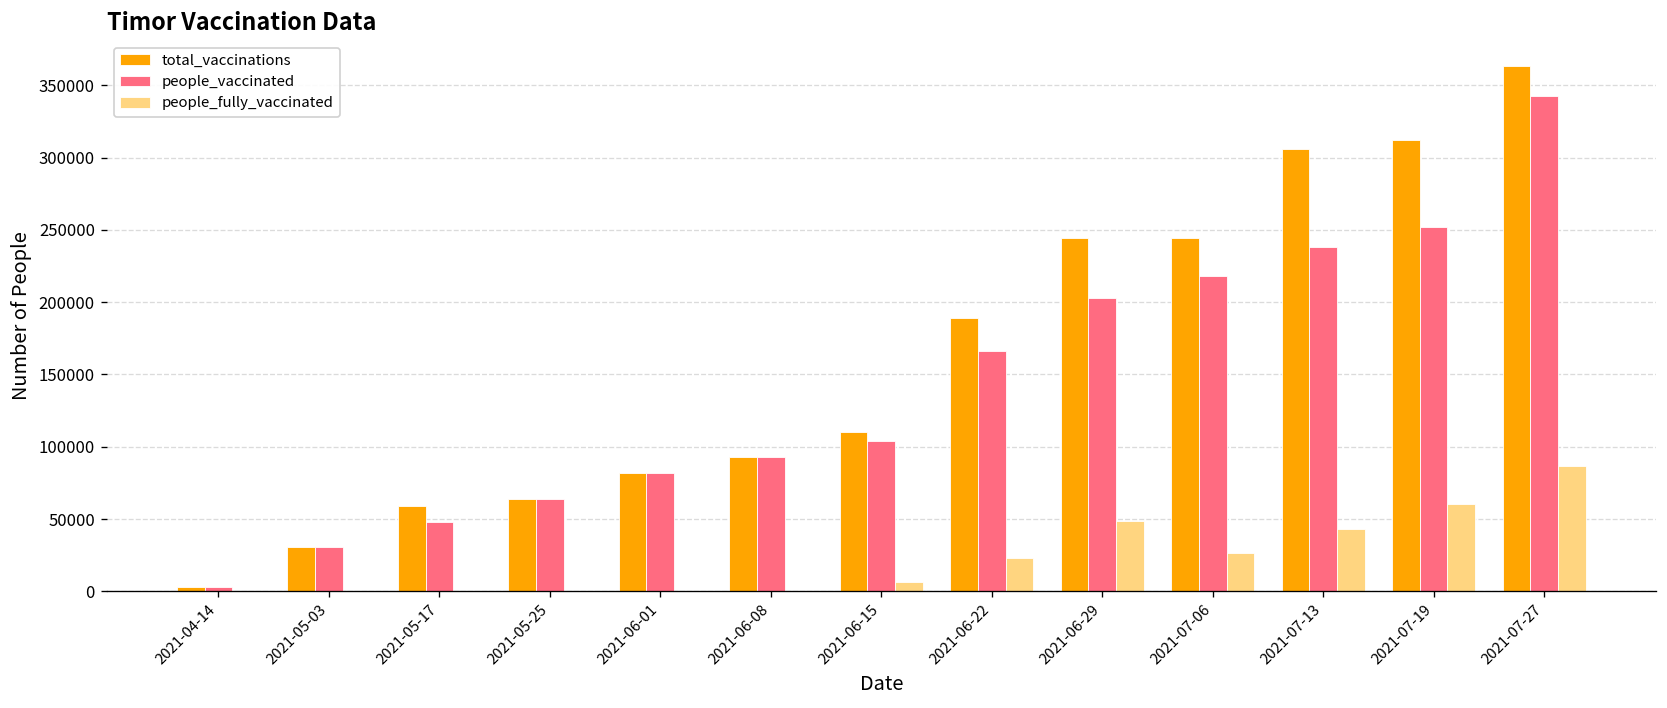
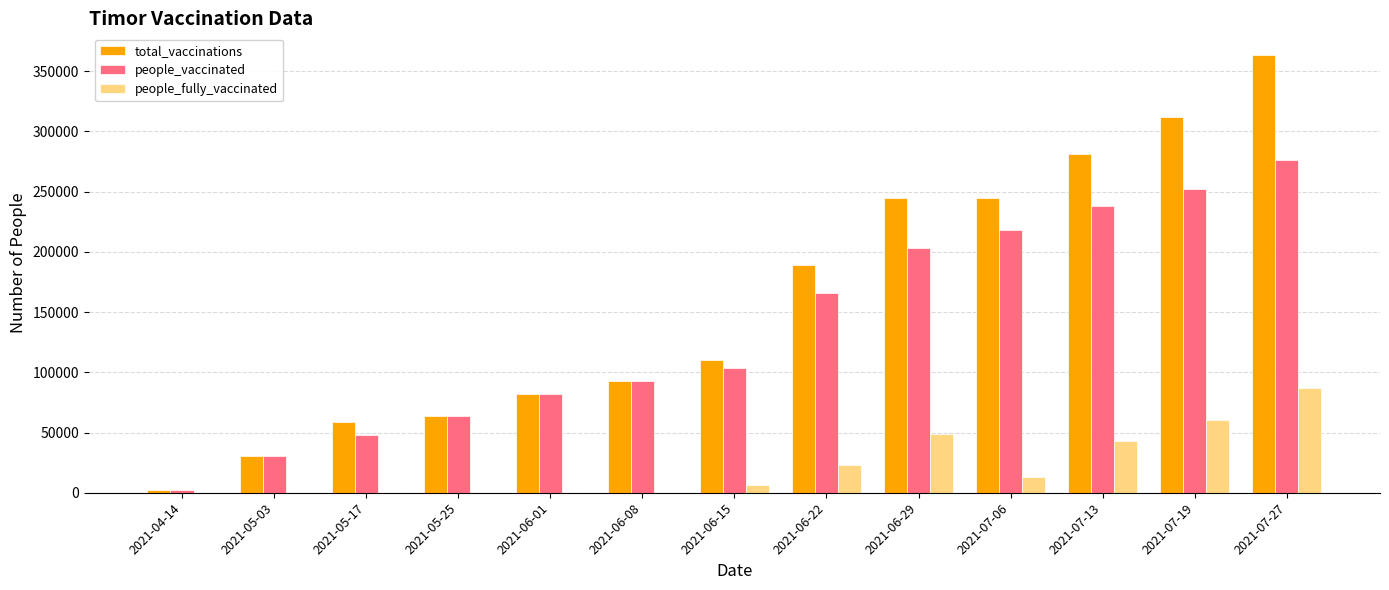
people_fully_vaccinated, 2021-07-06: 26000 -> 13000
total_vaccinations, 2021-07-13: 306000 -> 281000
people_vaccinated, 2021-07-27: 343000 -> 277000
